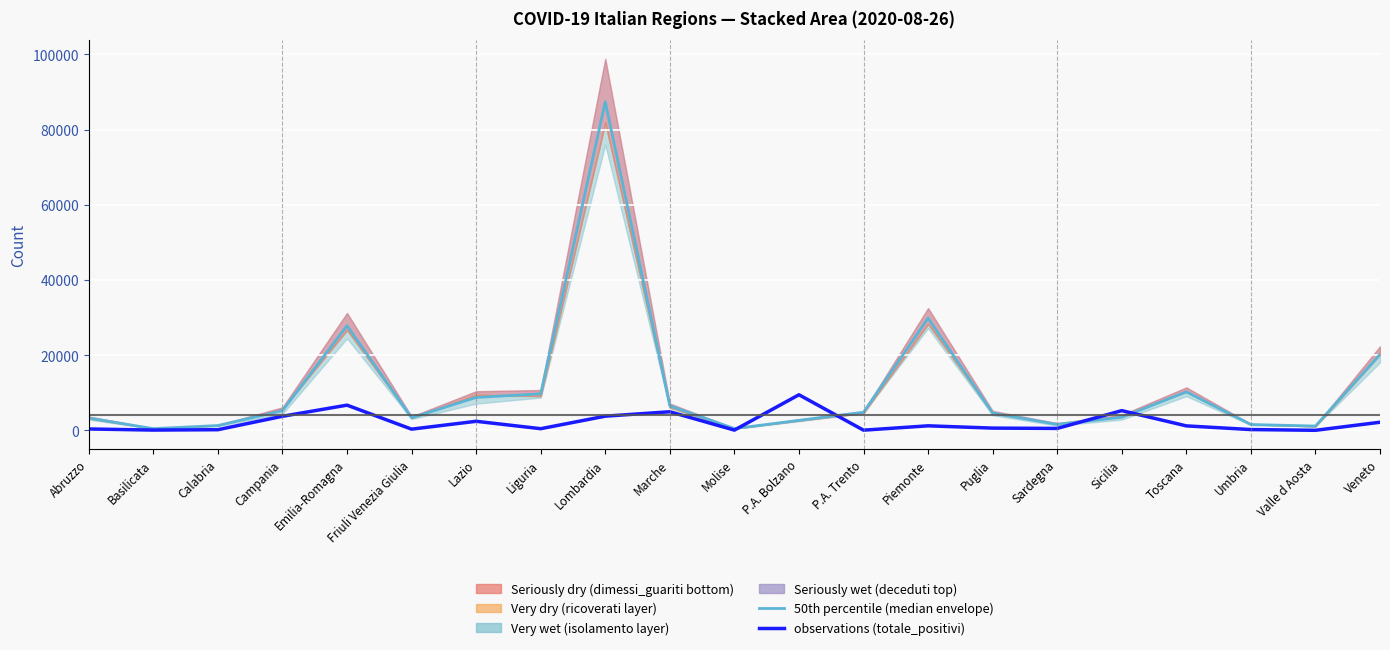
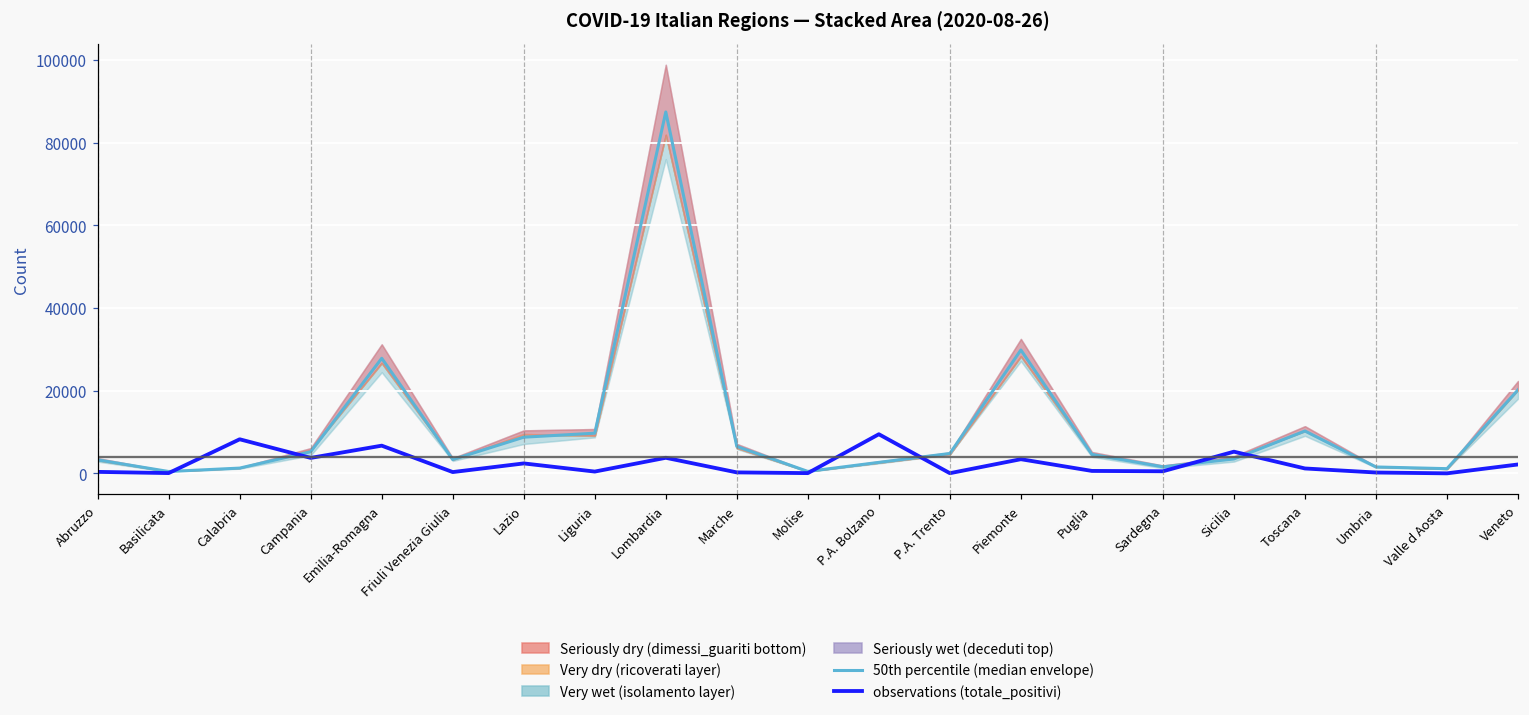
observations (totale_positivi), Calabria: 0 -> 8000
observations (totale_positivi), Marche: 5000 -> 0
observations (totale_positivi), Piemonte: 1000 -> 3000
